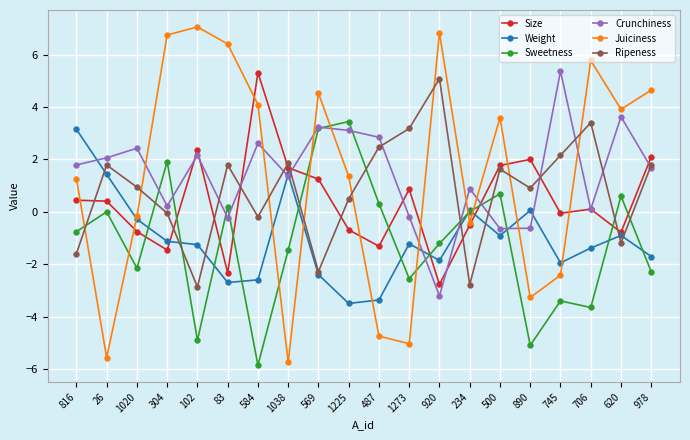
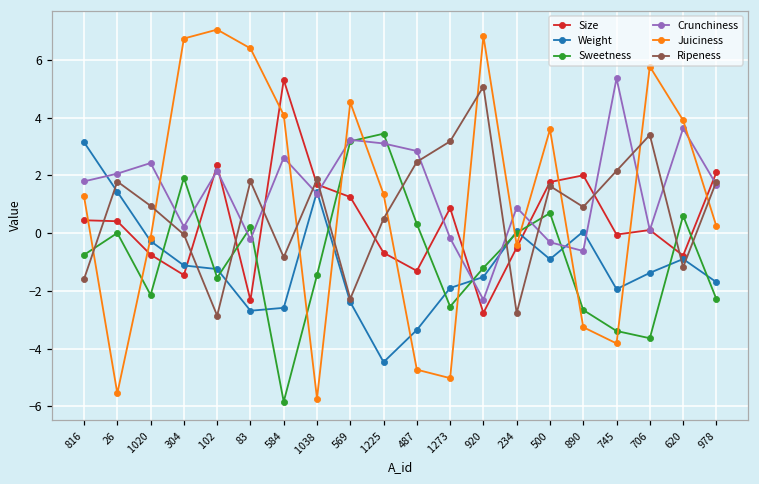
Sweetness, 102: -4.9 -> -1.5
Ripeness, 584: -0.2 -> -0.8
Weight, 1225: -3.5 -> -4.5
Weight, 1273: -1.2 -> -1.9
Weight, 920: -1.9 -> -1.5
Crunchiness, 920: -3.2 -> -2.3
Crunchiness, 500: -0.6 -> -0.3
Sweetness, 890: -5.1 -> -2.7
Juiciness, 745: -2.4 -> -3.8
Juiciness, 978: 4.6 -> 0.2
